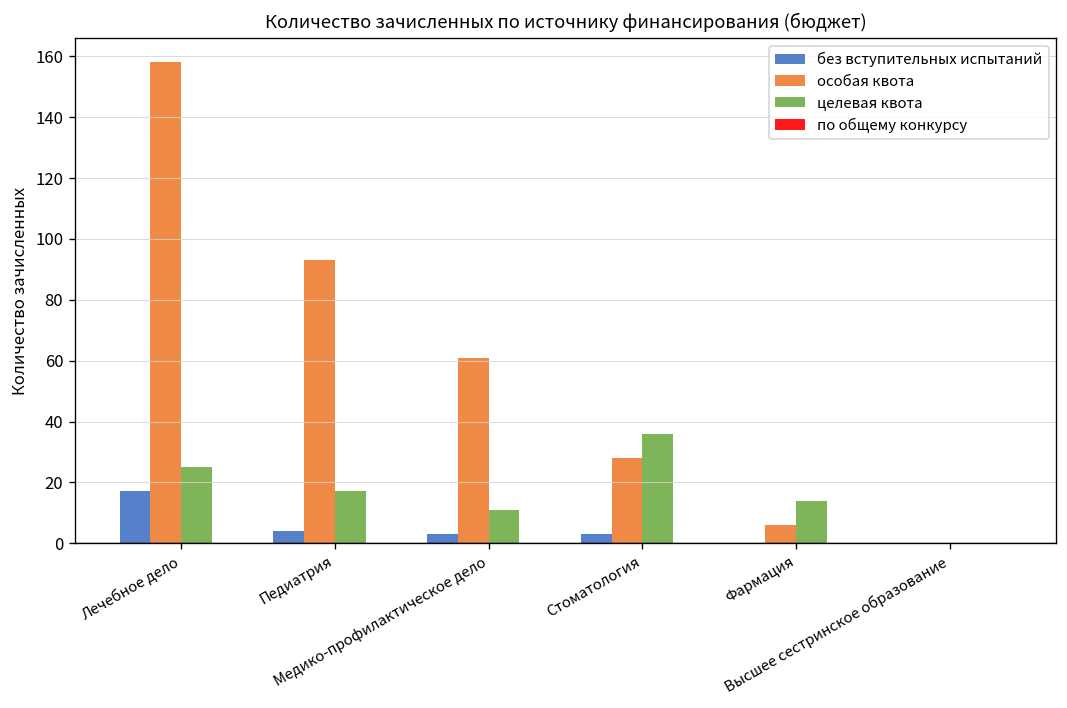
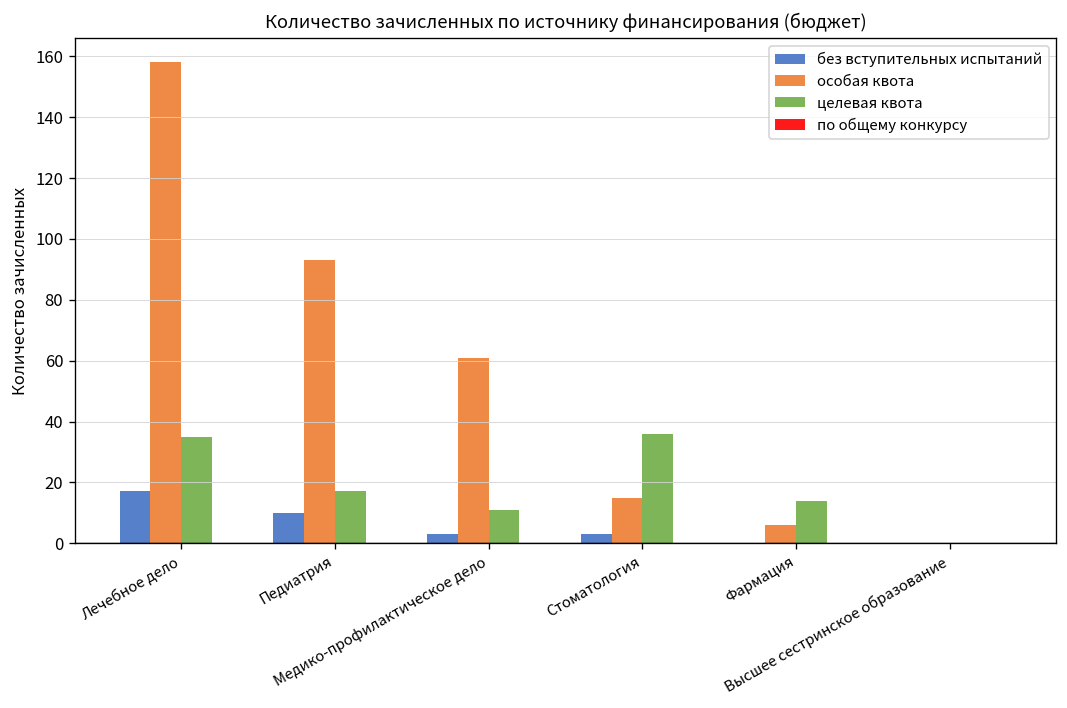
целевая квота, Лечебное дело: 25 -> 35
без вступительных испытаний, Педиатрия: 4 -> 10
особая квота, Стоматология: 28 -> 15
